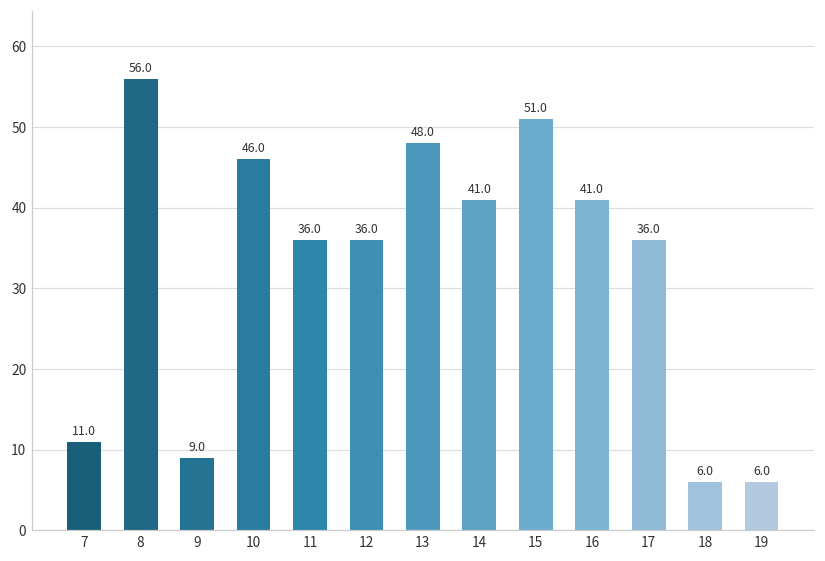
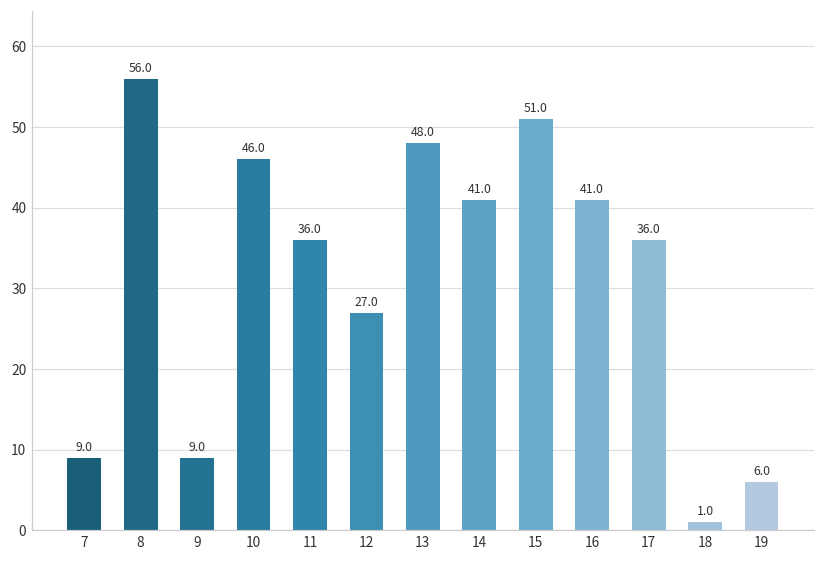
7: 11.0 -> 9.0
12: 36.0 -> 27.0
18: 6.0 -> 1.0
